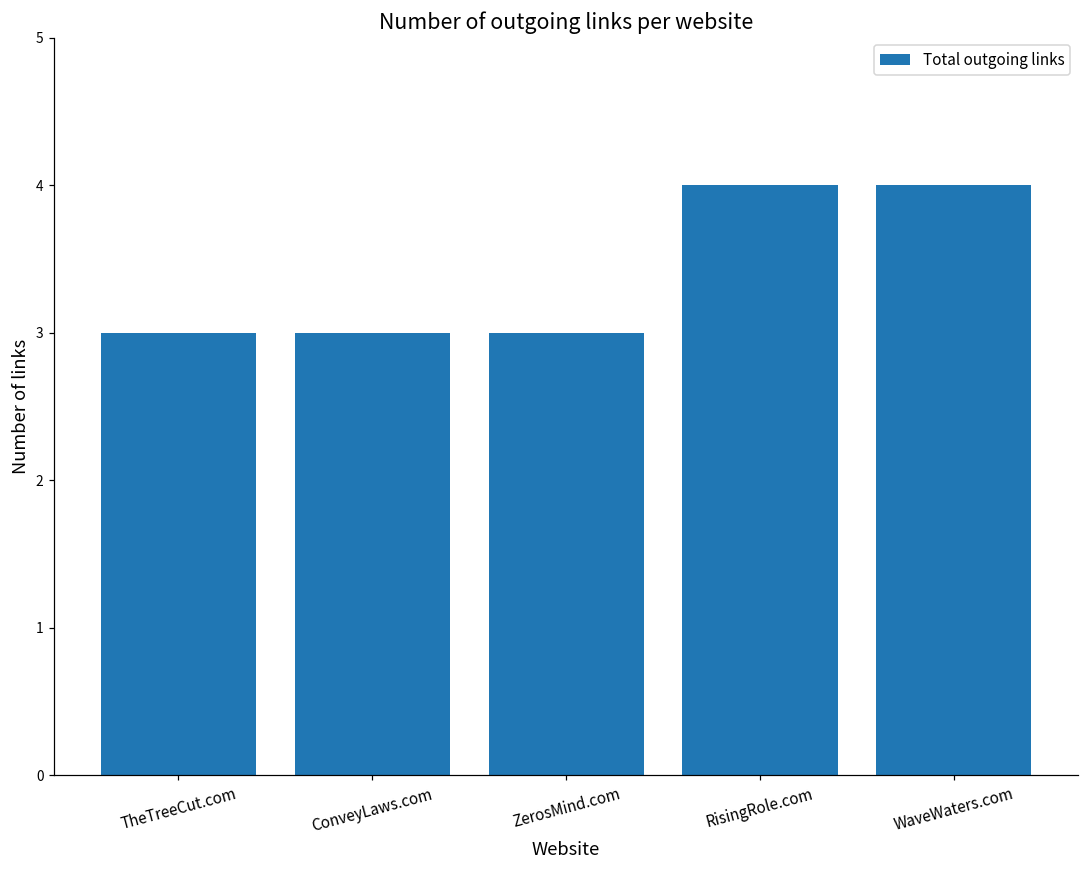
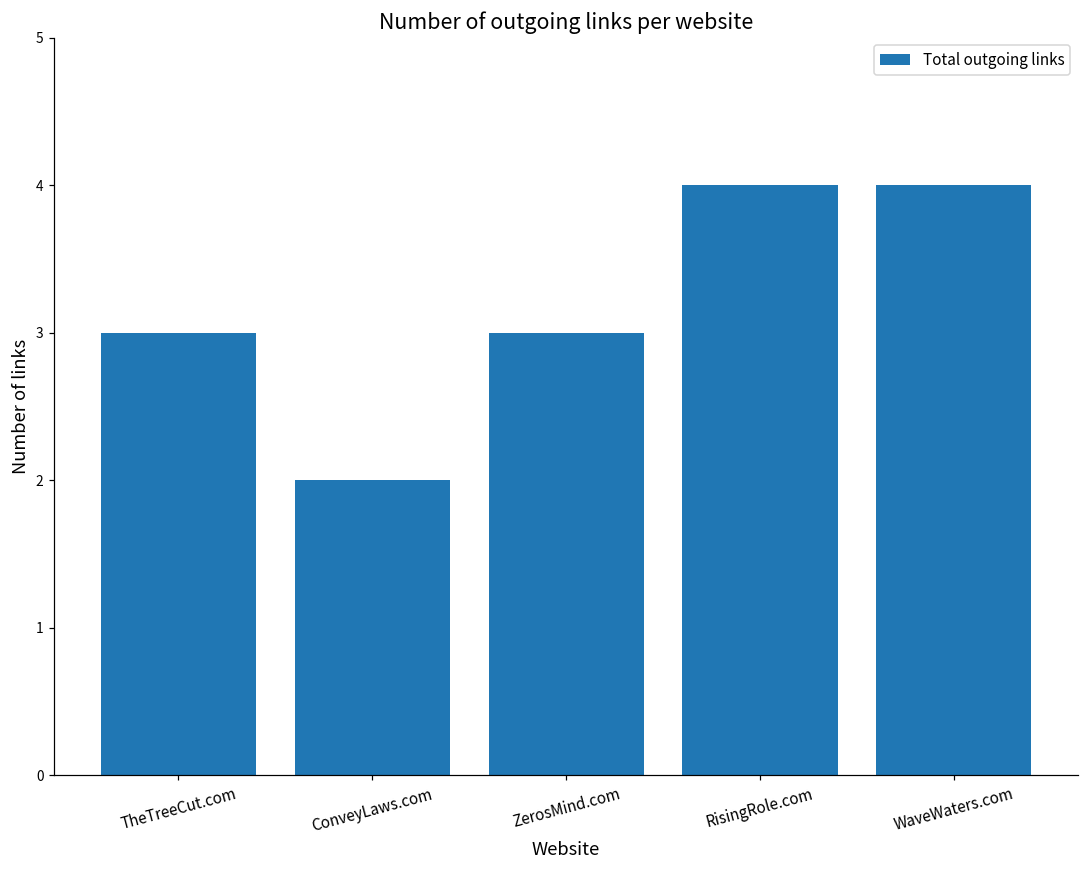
ConveyLaws.com: 3 -> 2
